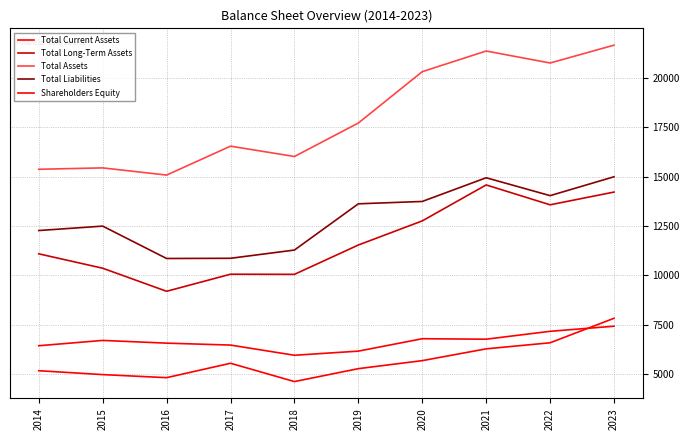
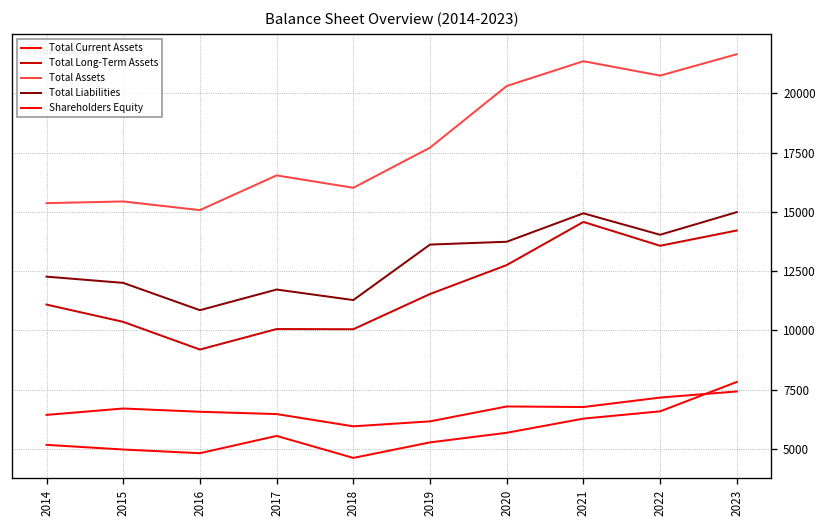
Total Liabilities, 2015: 12500 -> 12000
Total Liabilities, 2017: 10900 -> 11700
